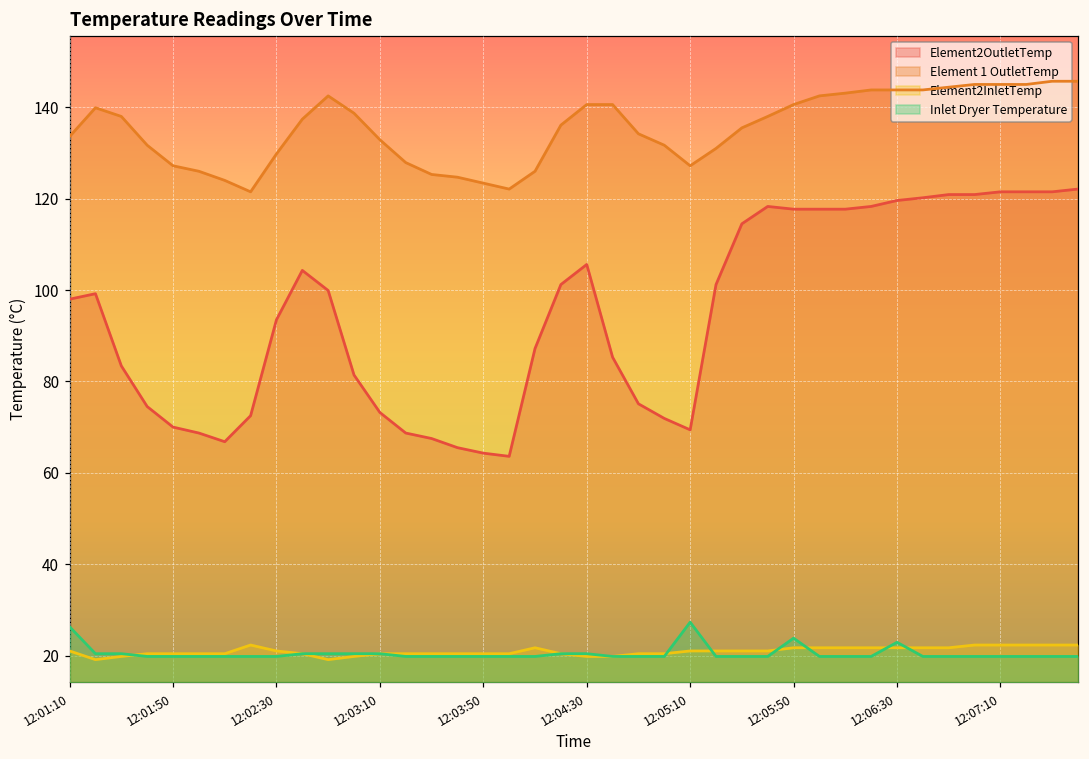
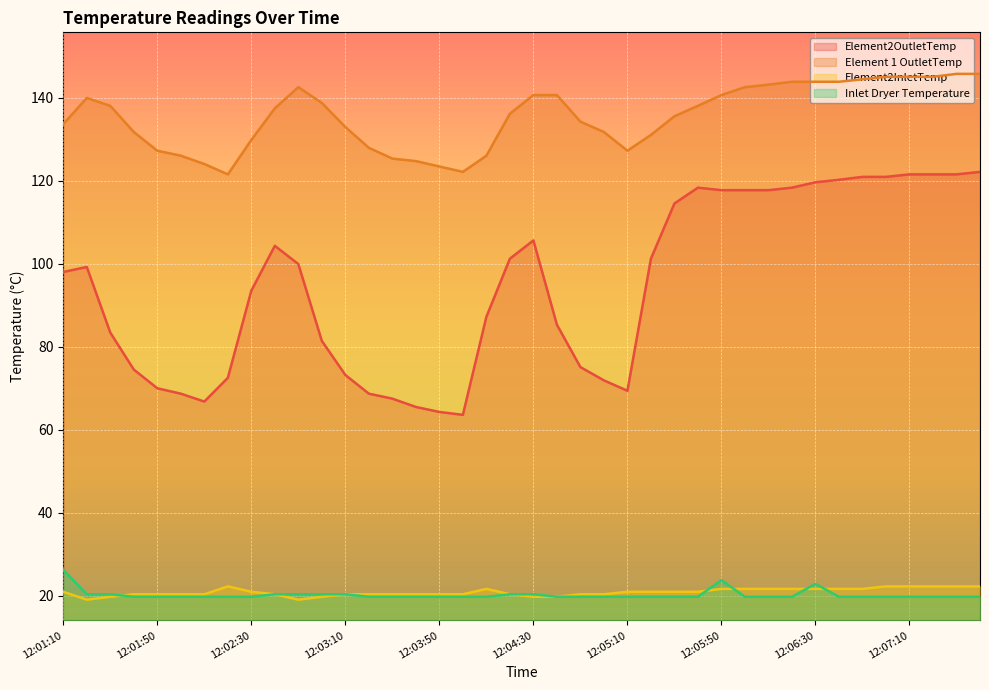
Inlet Dryer Temperature, 12:05:10: 27 -> 20
